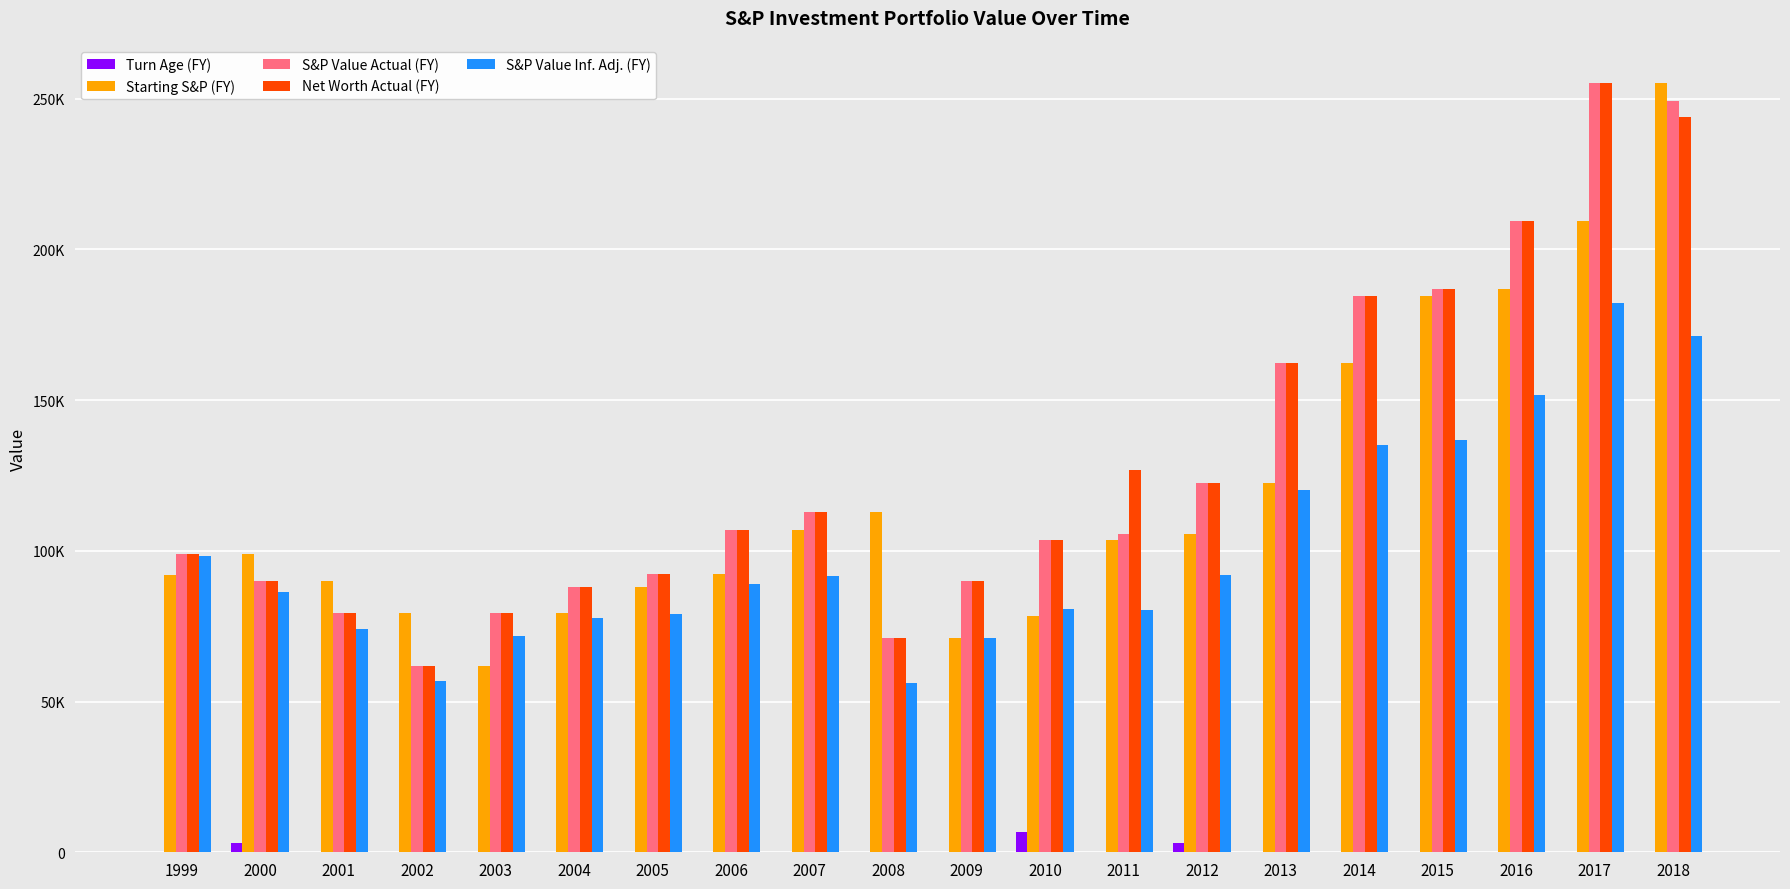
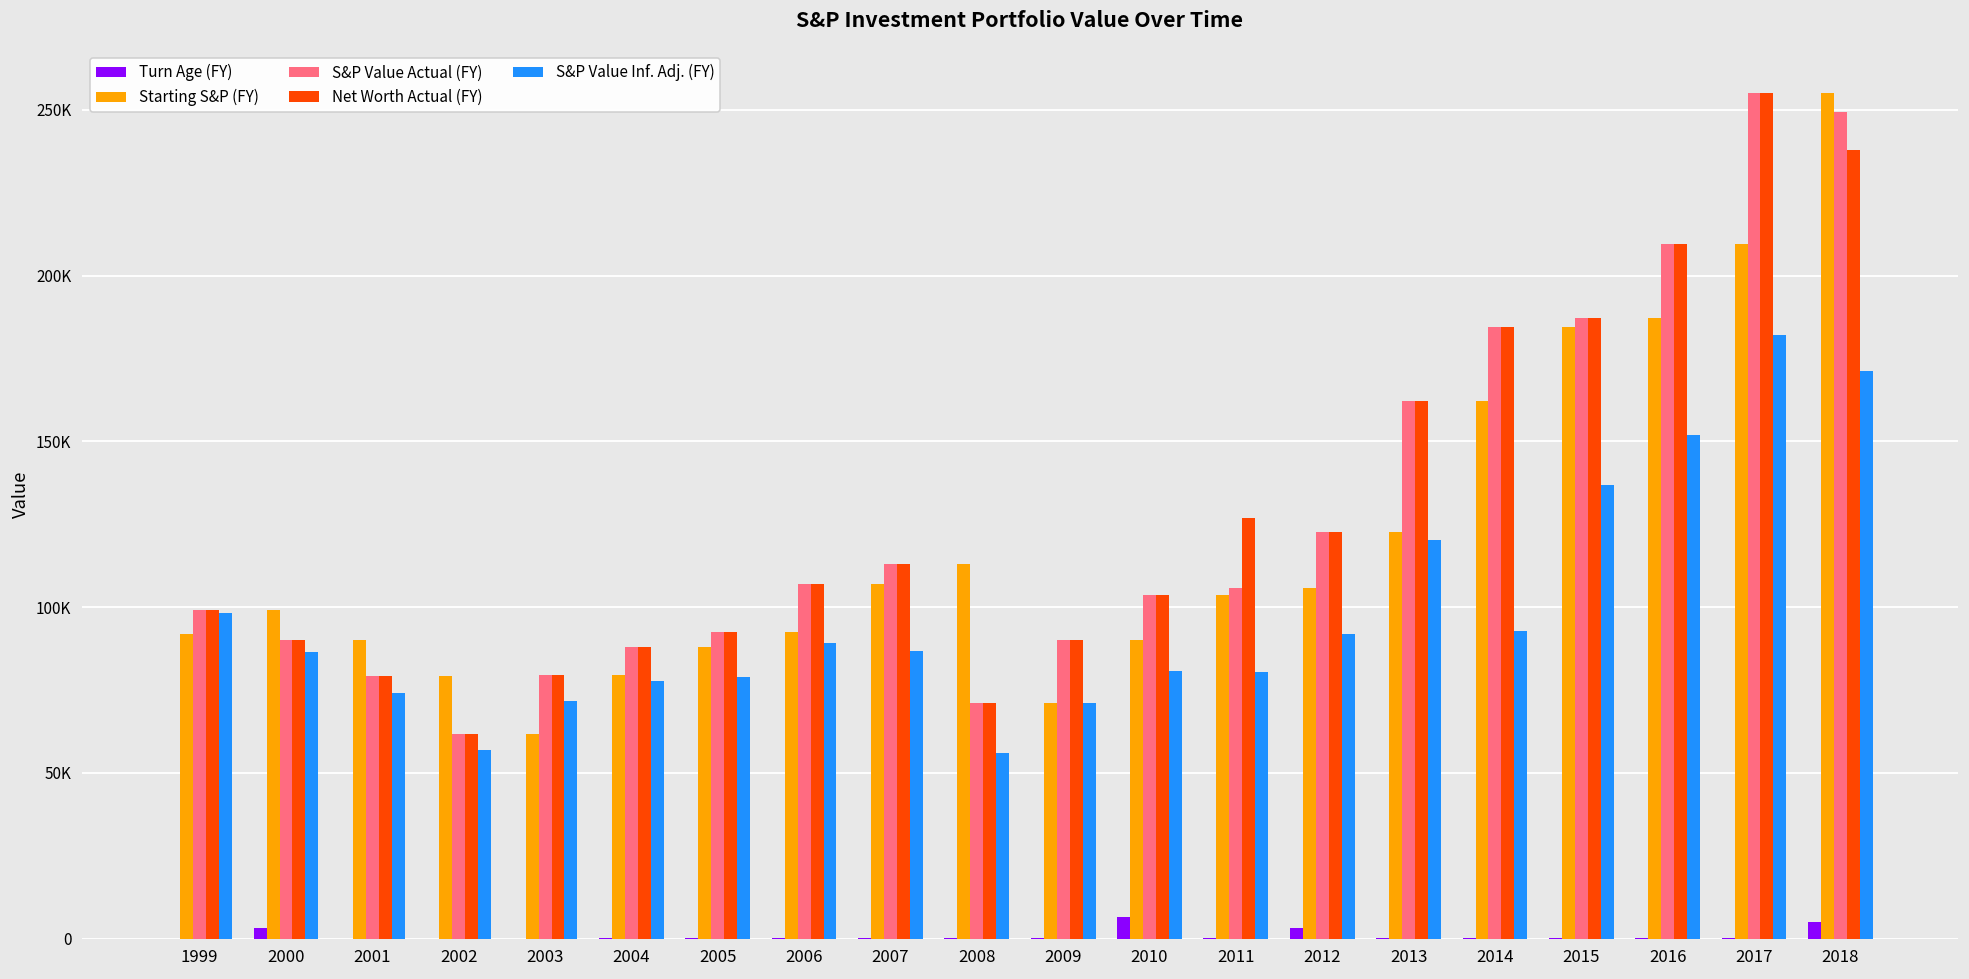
S&P Value Inf. Adj. (FY), 2007: 92000 -> 87000
Starting S&P (FY), 2010: 78000 -> 90000
S&P Value Inf. Adj. (FY), 2014: 135000 -> 93000
Turn Age (FY), 2018: 0 -> 5000
Net Worth Actual (FY), 2018: 244000 -> 238000
